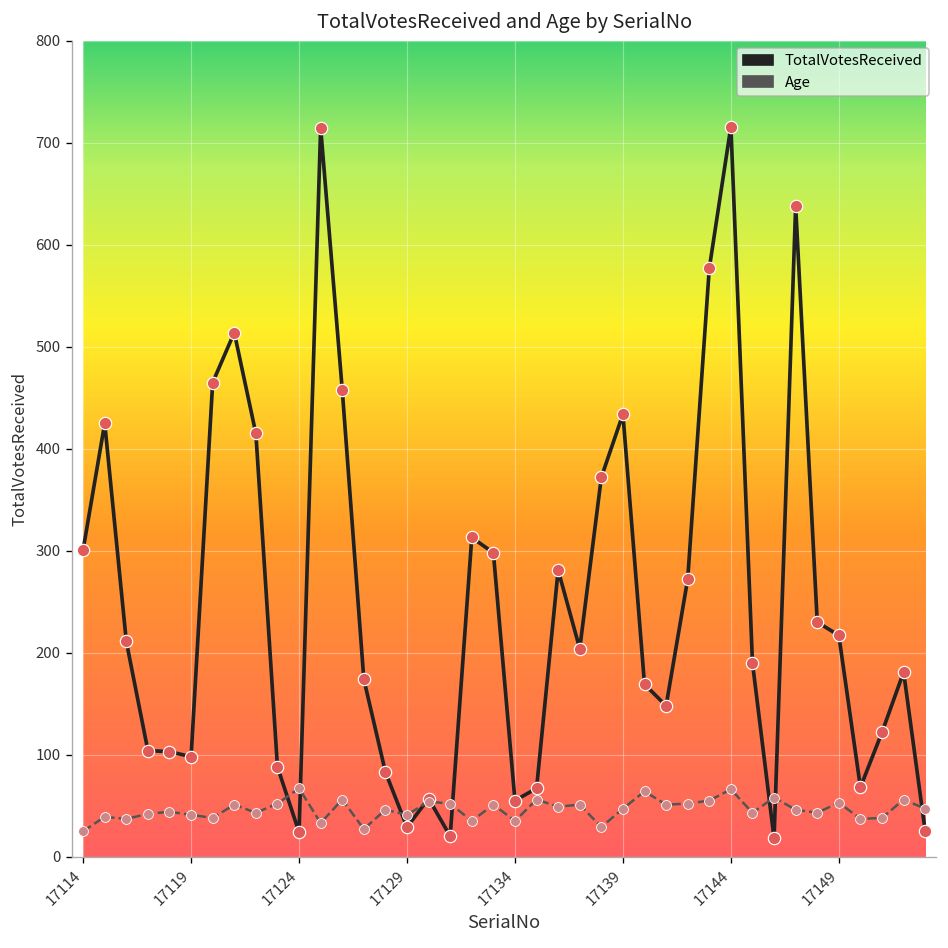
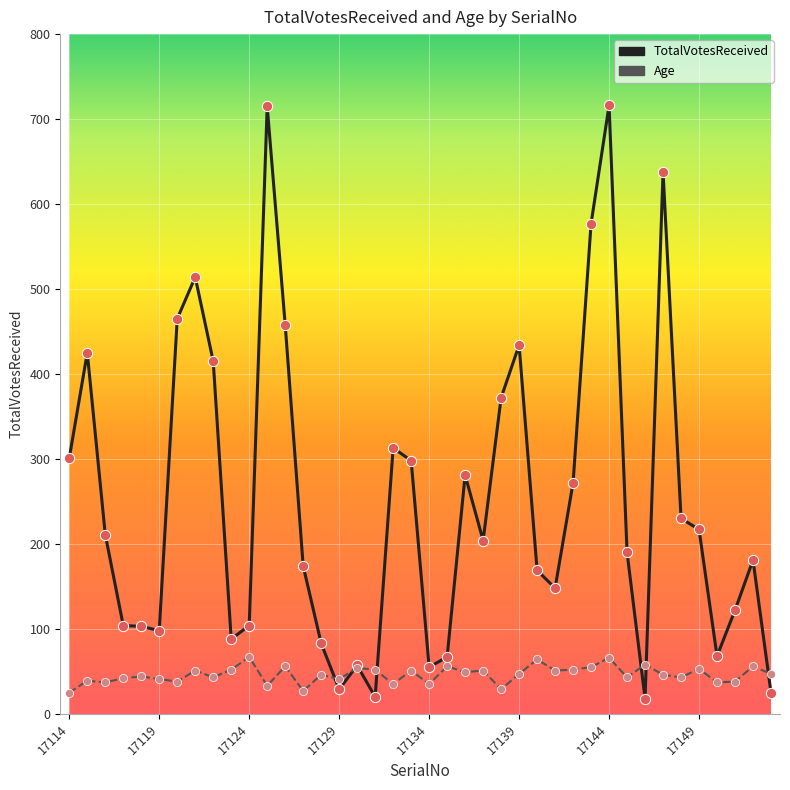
TotalVotesReceived, 17124: 20 -> 100
